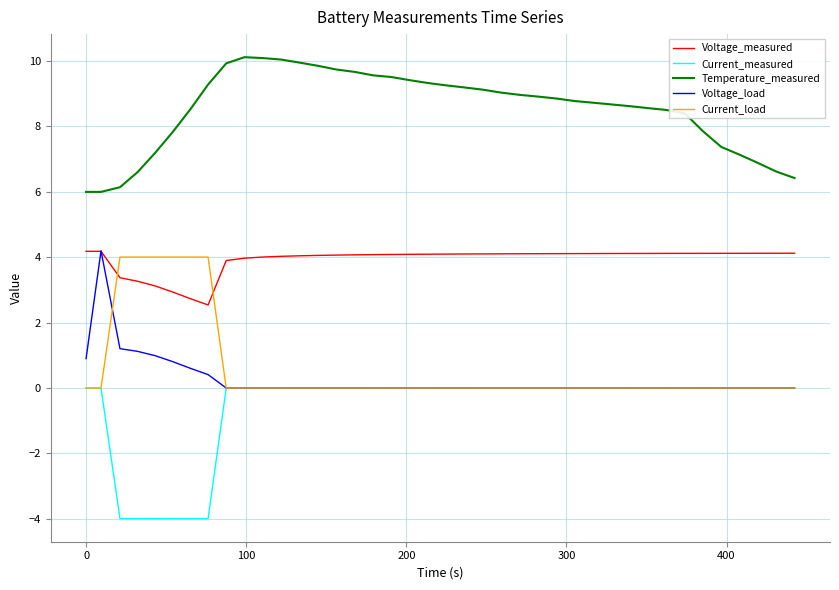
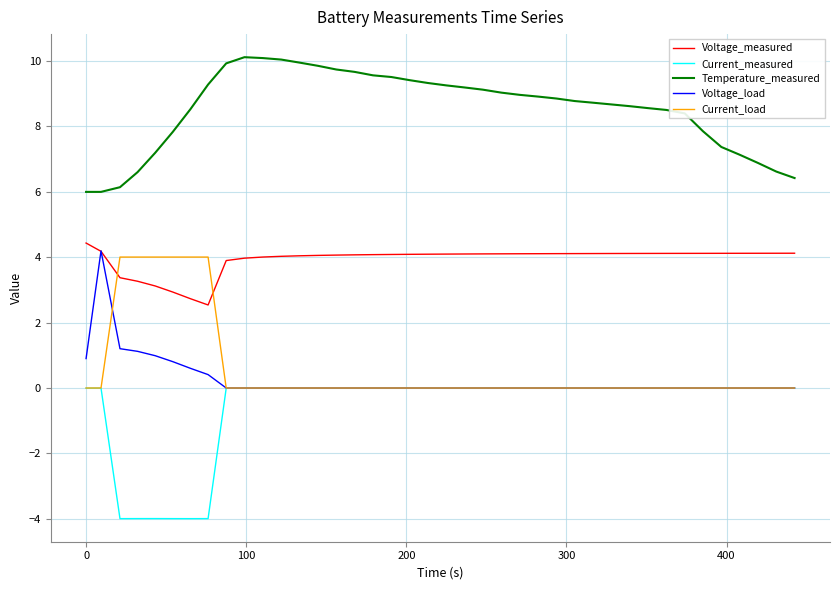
Voltage_measured, 0: 4.2 -> 4.4
